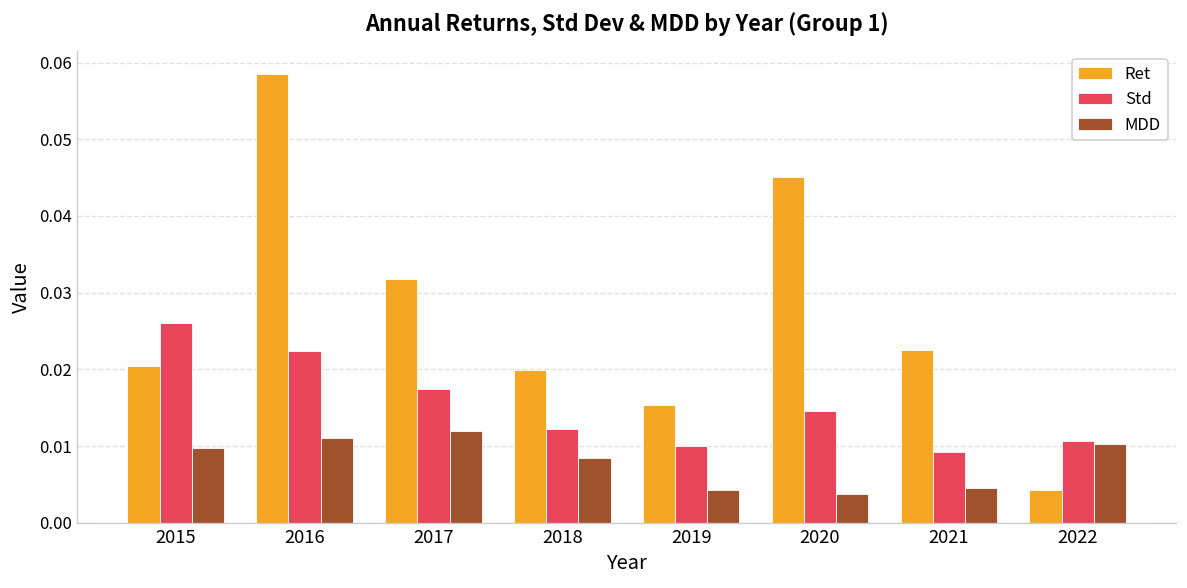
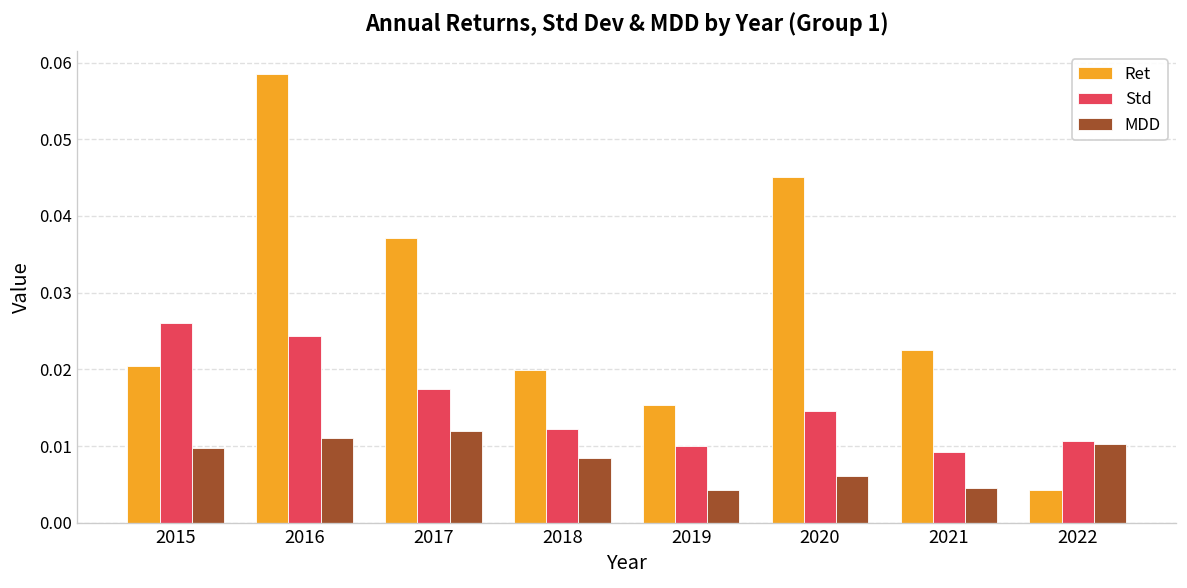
Std, 2016: 0.022 -> 0.024
Ret, 2017: 0.032 -> 0.037
MDD, 2020: 0.004 -> 0.006
